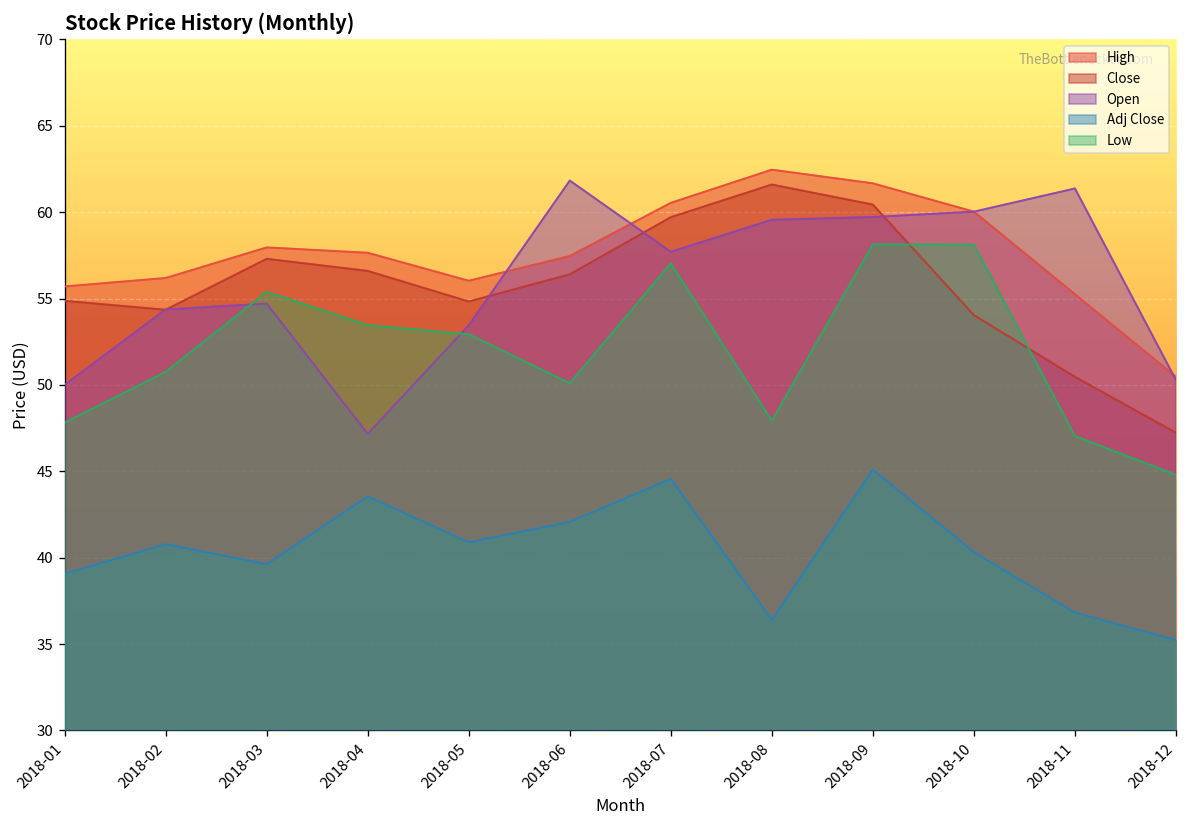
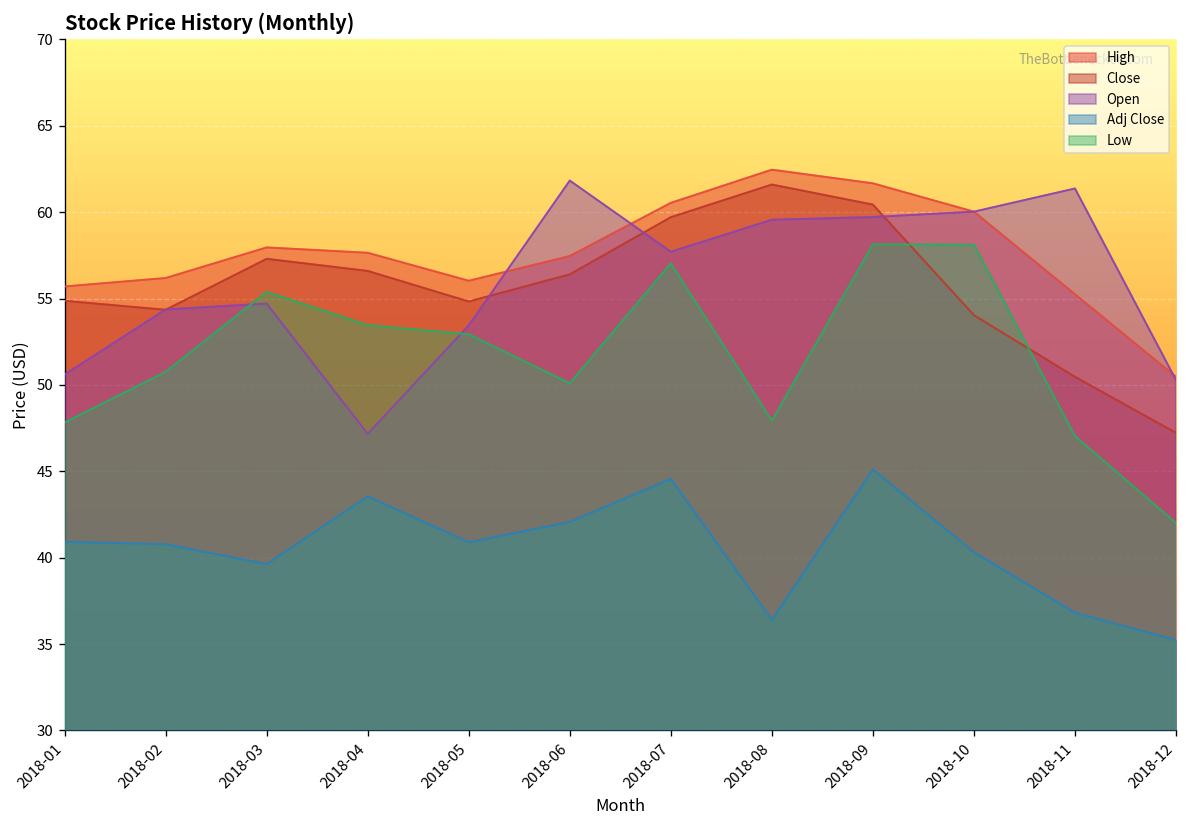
Open, 2018-01: 50.0 -> 50.6
Adj Close, 2018-01: 39.1 -> 40.9
Low, 2018-12: 44.8 -> 42.0
